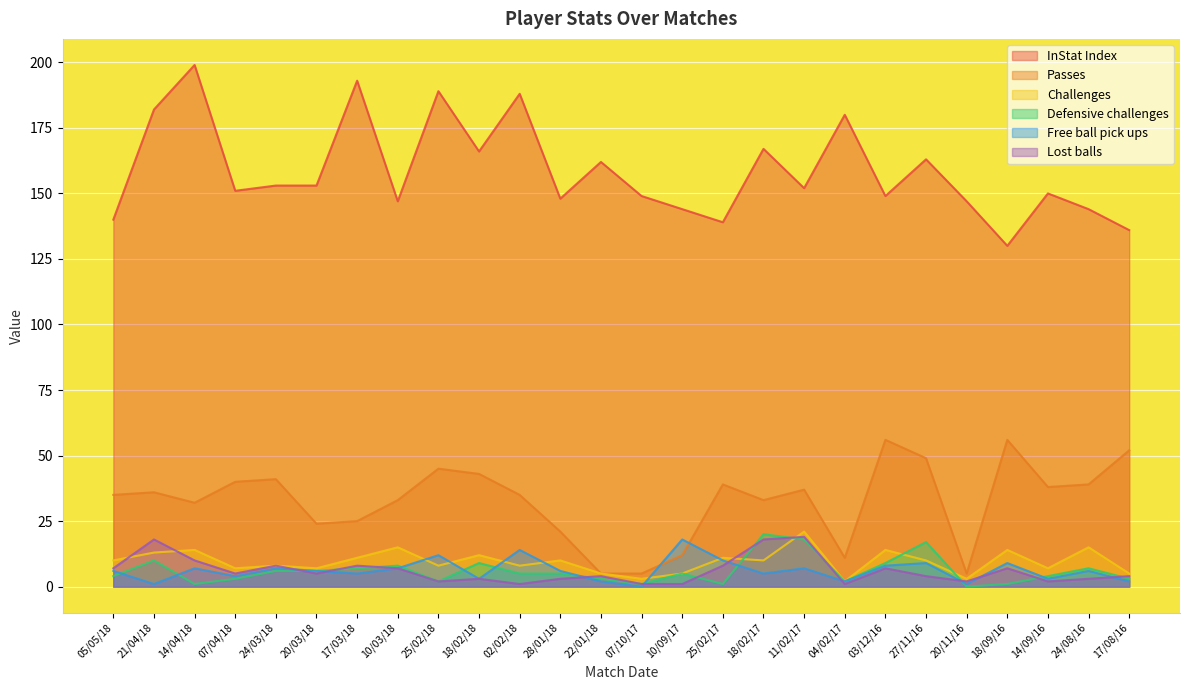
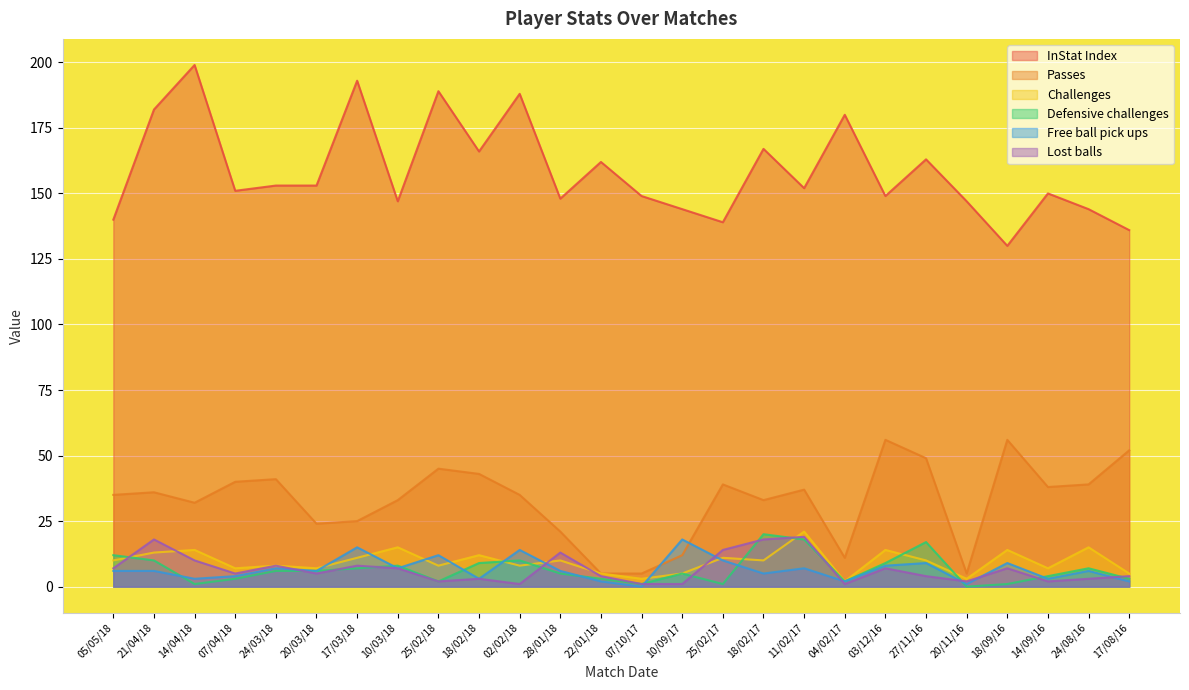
Defensive challenges, 05/05/18: 4 -> 12
Free ball pick ups, 21/04/18: 1 -> 6
Free ball pick ups, 14/04/18: 7 -> 3
Free ball pick ups, 17/03/18: 5 -> 15
Defensive challenges, 02/02/18: 5 -> 10
Lost balls, 28/01/18: 3 -> 13
Lost balls, 25/02/17: 8 -> 14
